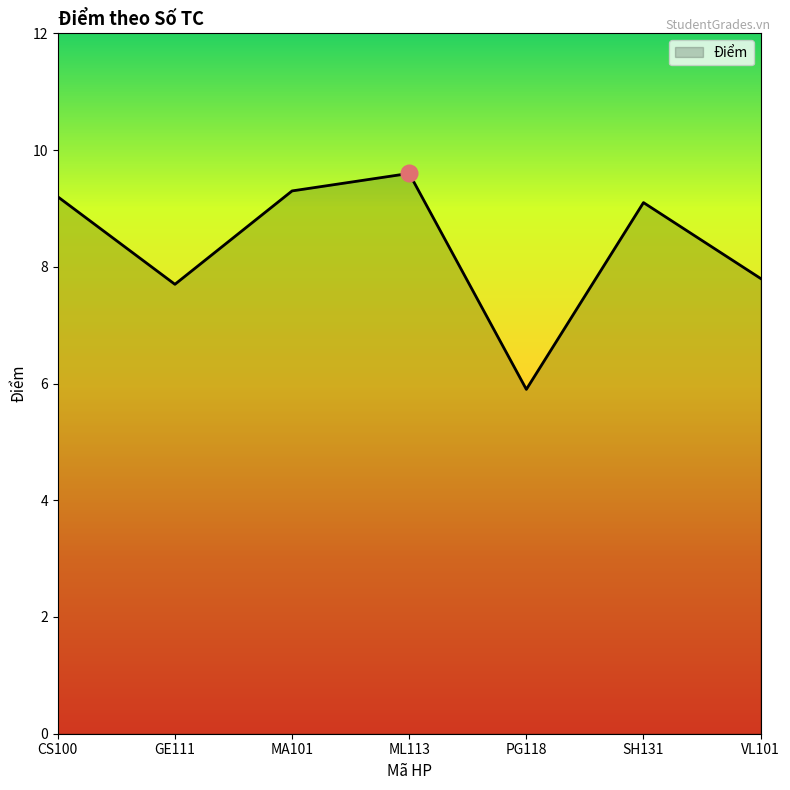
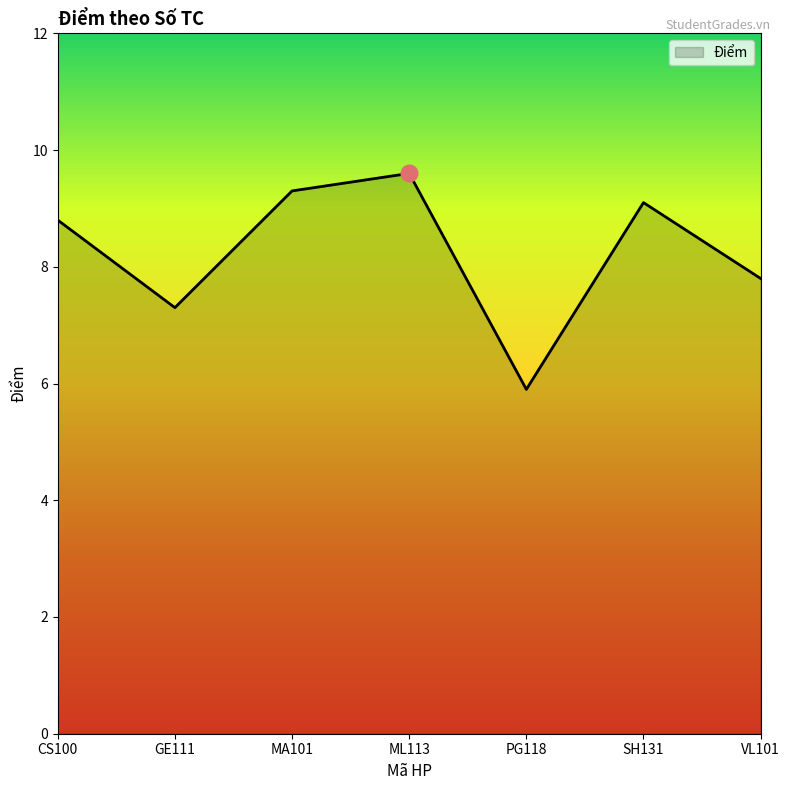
Điểm, CS100: 9.2 -> 8.8
Điểm, GE111: 7.7 -> 7.3
